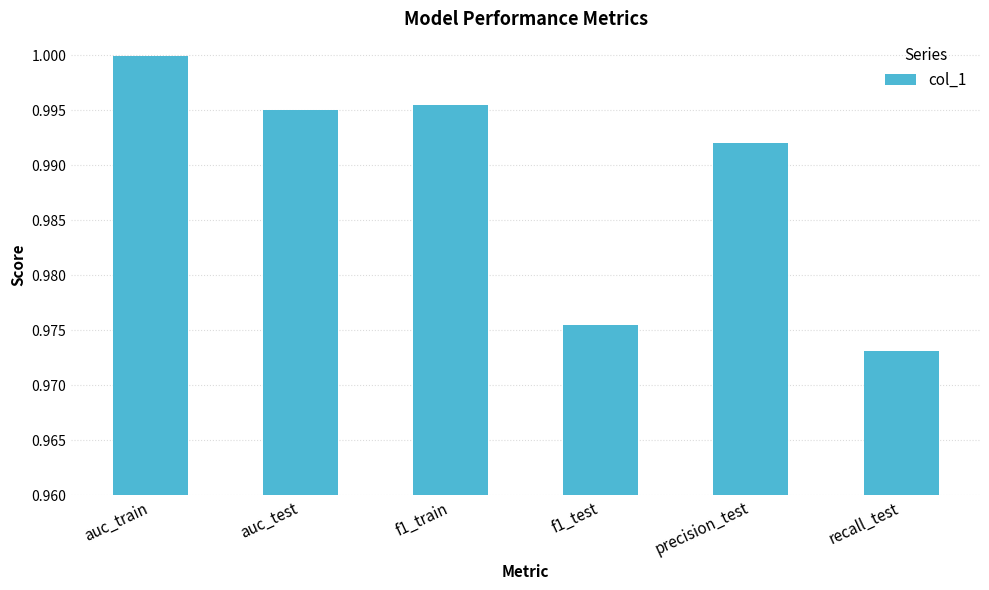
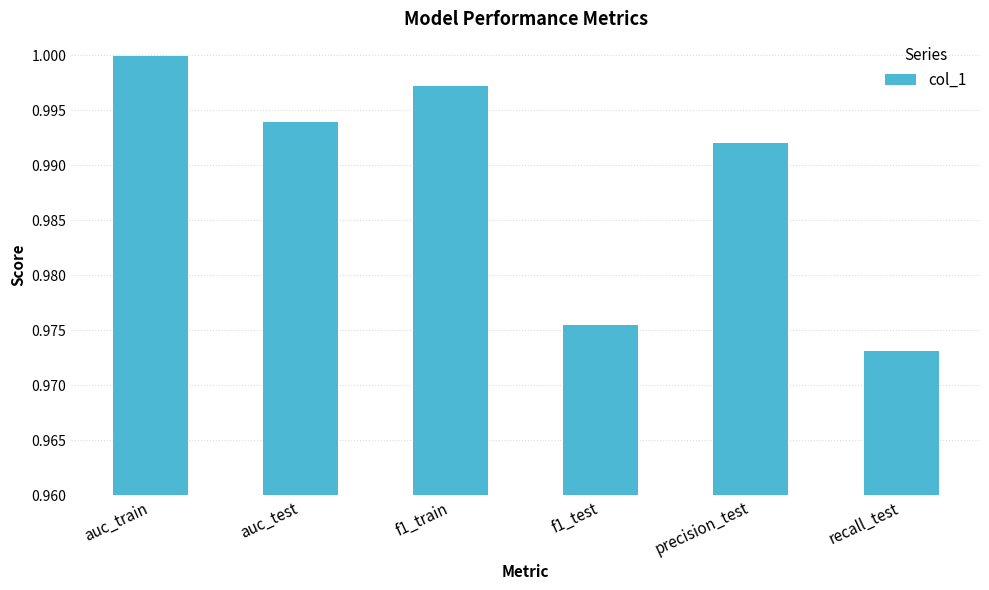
auc_test: 0.9951 -> 0.9939
f1_train: 0.9954 -> 0.9972
